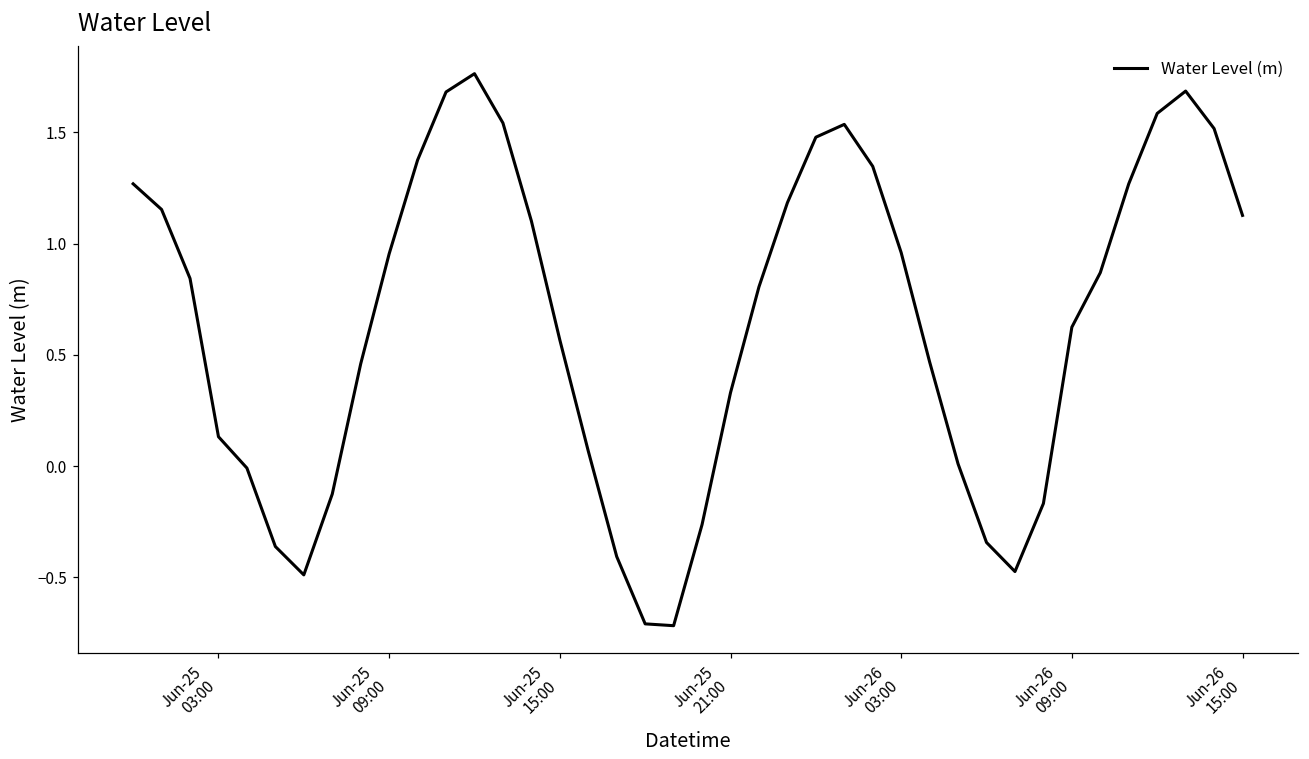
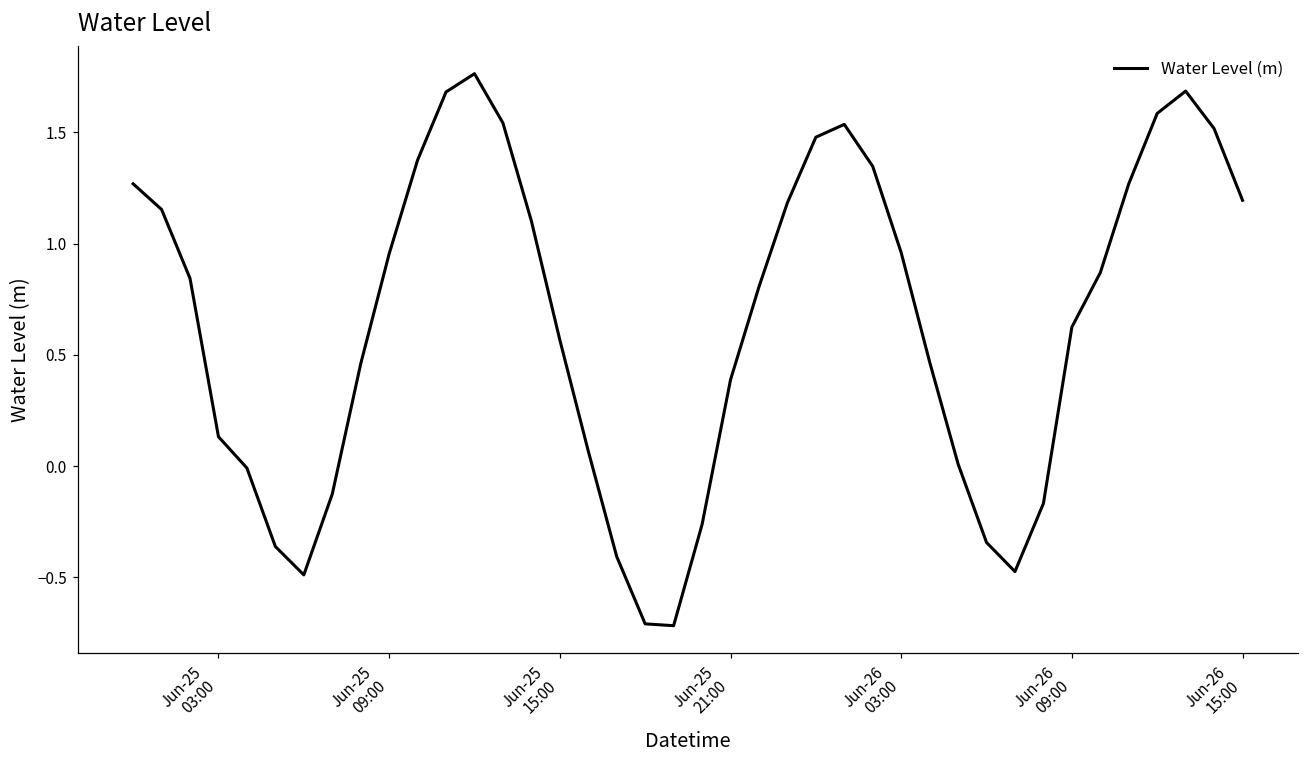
Jun-25 21:00: 0.33 -> 0.39
Jun-26 15:00: 1.13 -> 1.19
